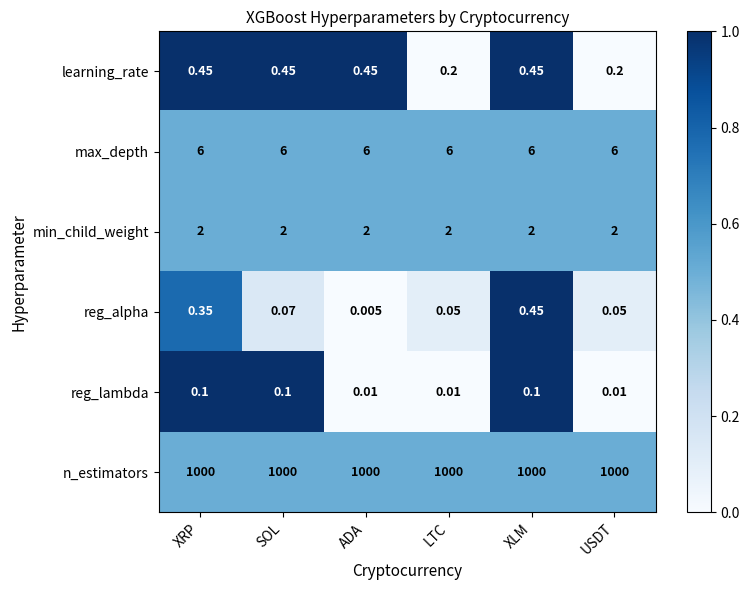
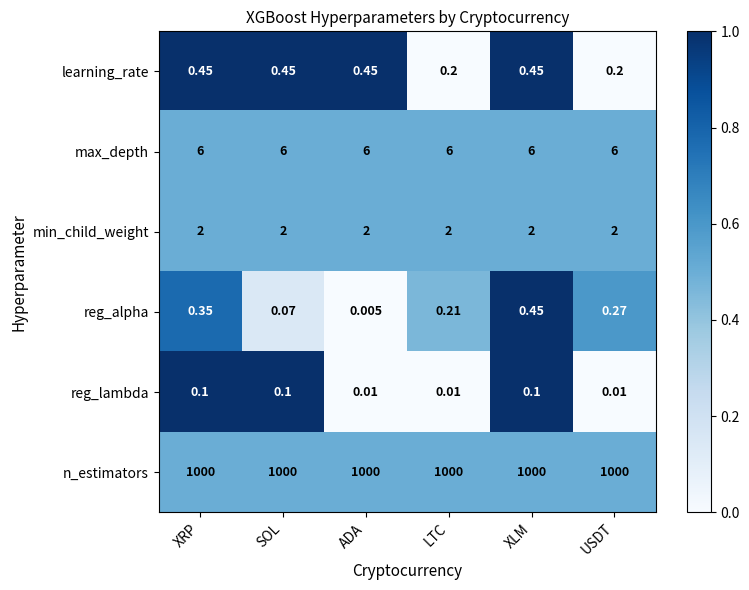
reg_alpha, LTC: 0.05 -> 0.21
reg_alpha, USDT: 0.05 -> 0.27
